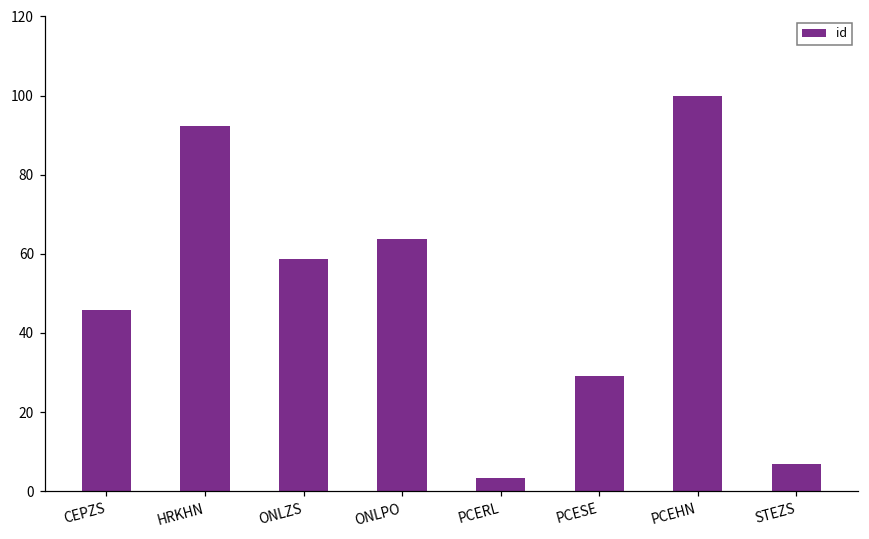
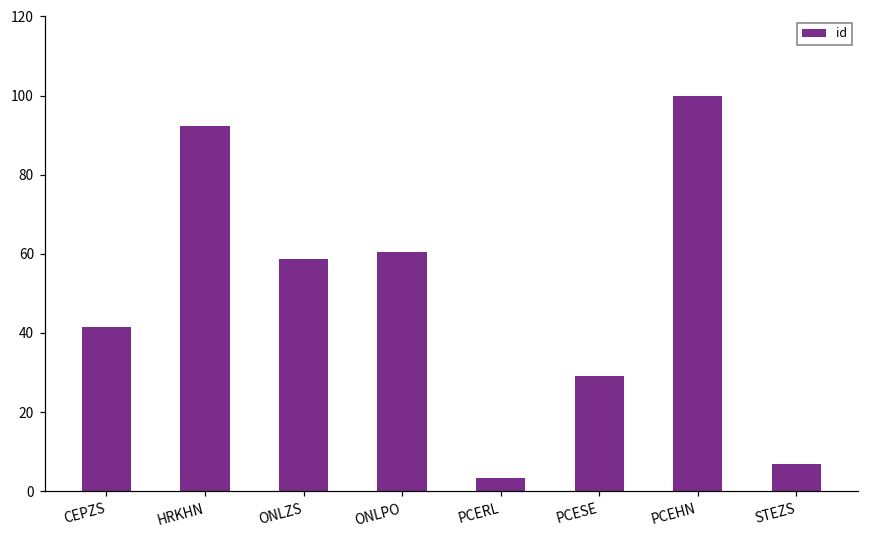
CEPZS: 46 -> 41
ONLPO: 64 -> 60
